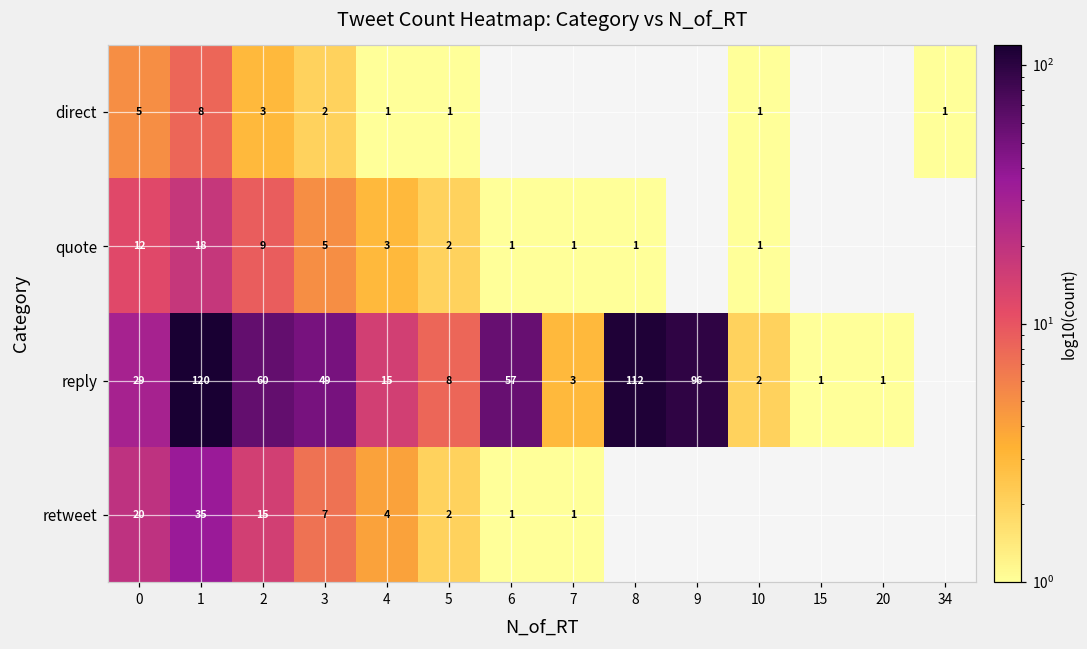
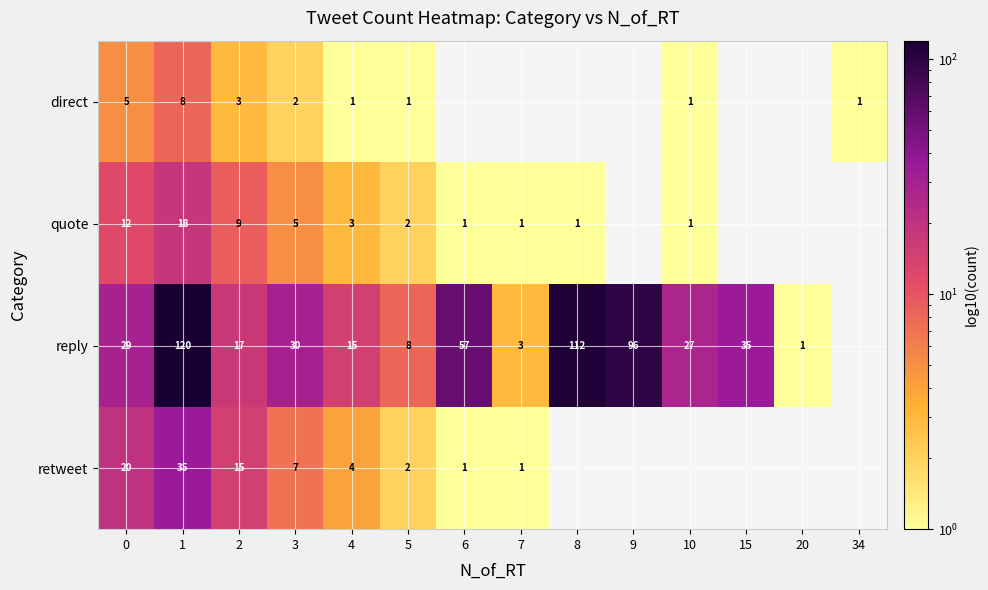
reply, 2: 60 -> 17
reply, 3: 49 -> 30
reply, 10: 2 -> 27
reply, 15: 1 -> 35
